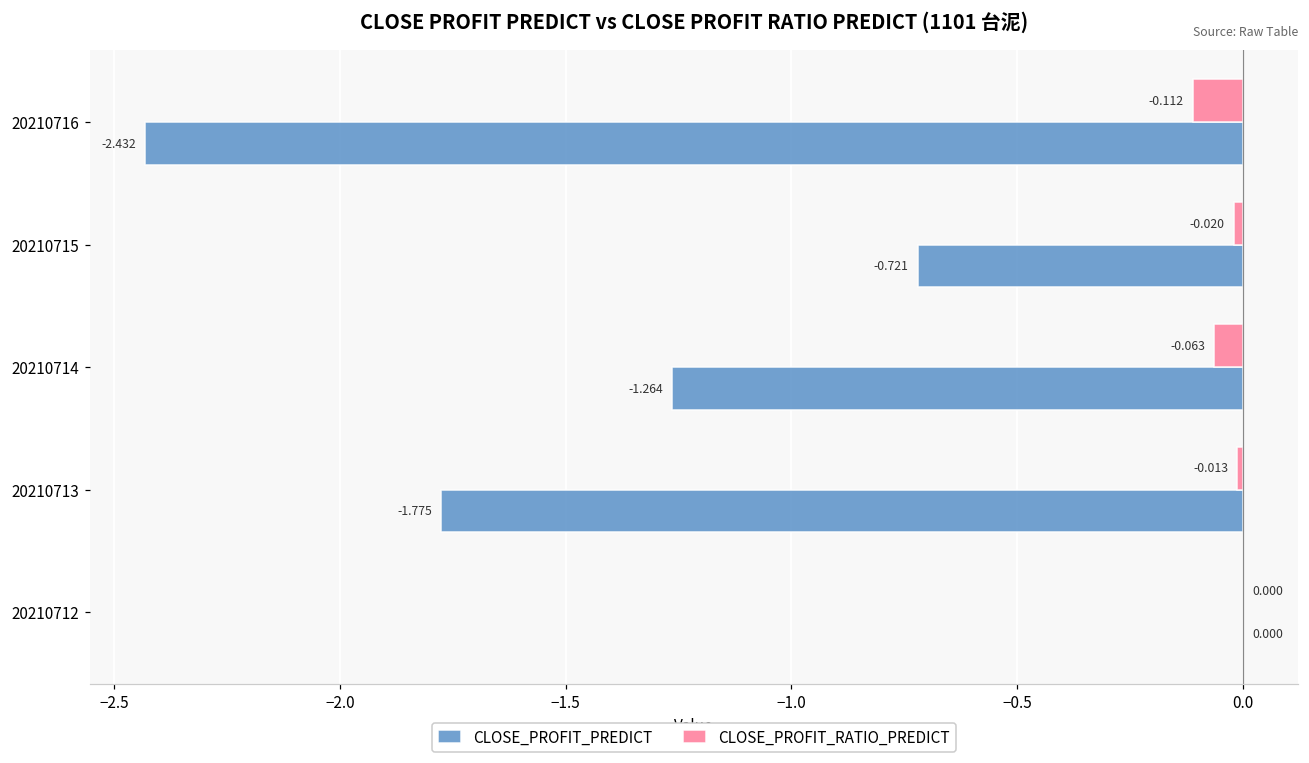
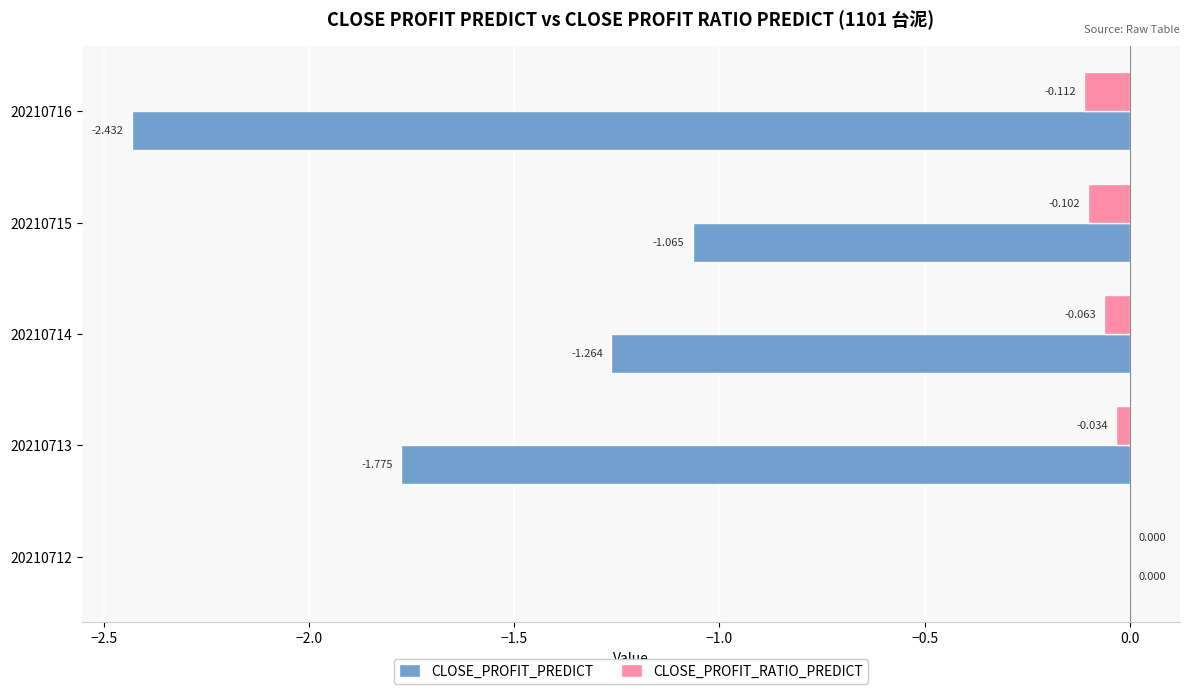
CLOSE_PROFIT_RATIO_PREDICT, 20210715: -0.020 -> -0.102
CLOSE_PROFIT_PREDICT, 20210715: -0.721 -> -1.065
CLOSE_PROFIT_RATIO_PREDICT, 20210713: -0.013 -> -0.034
